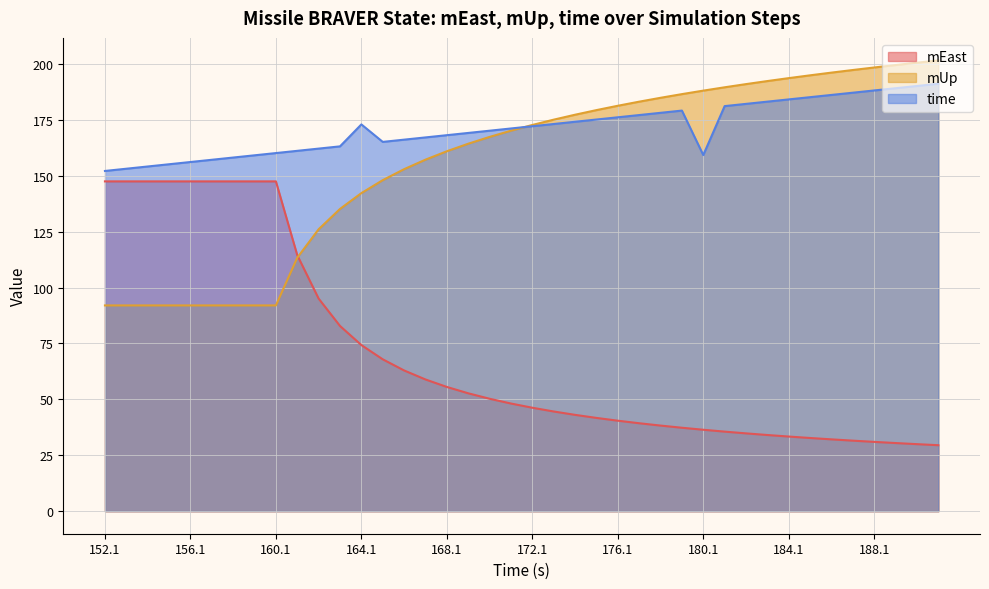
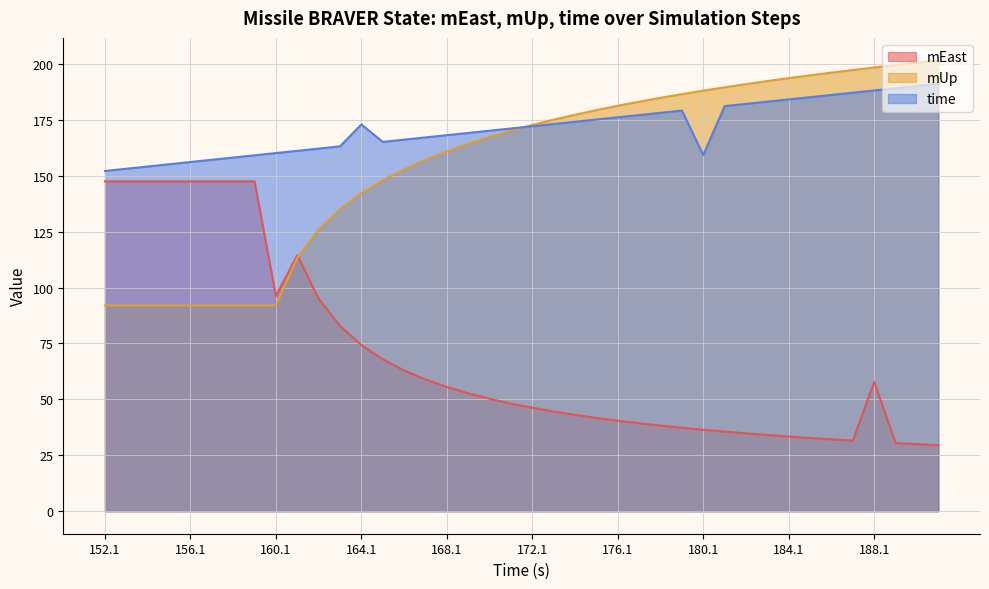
mEast, 160.1: 147 -> 96
mEast, 188.1: 31 -> 58
